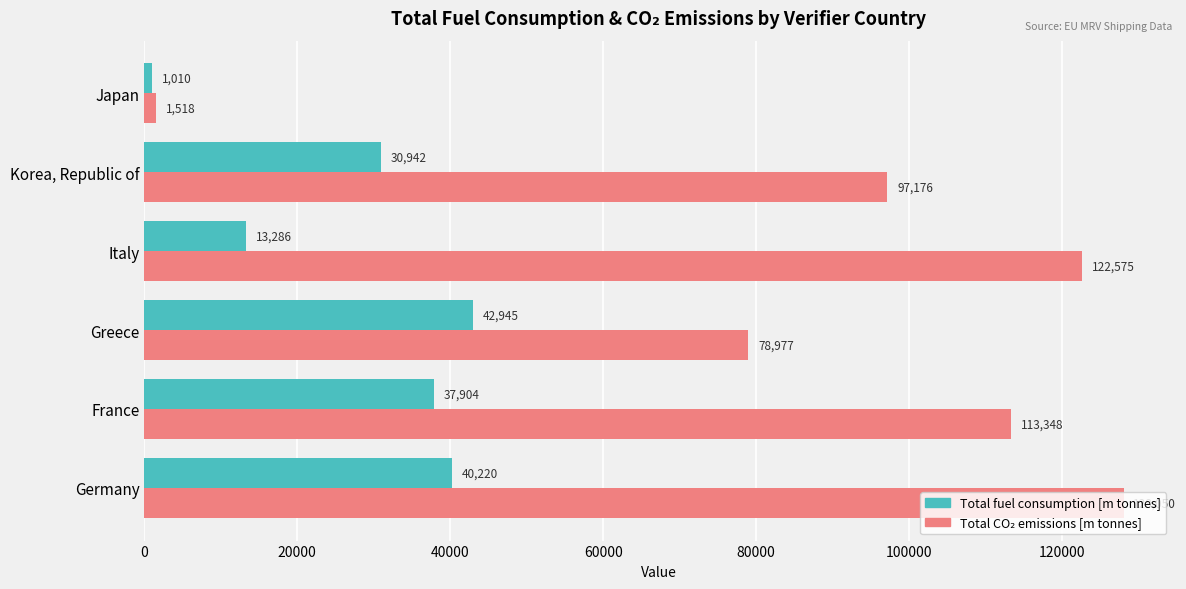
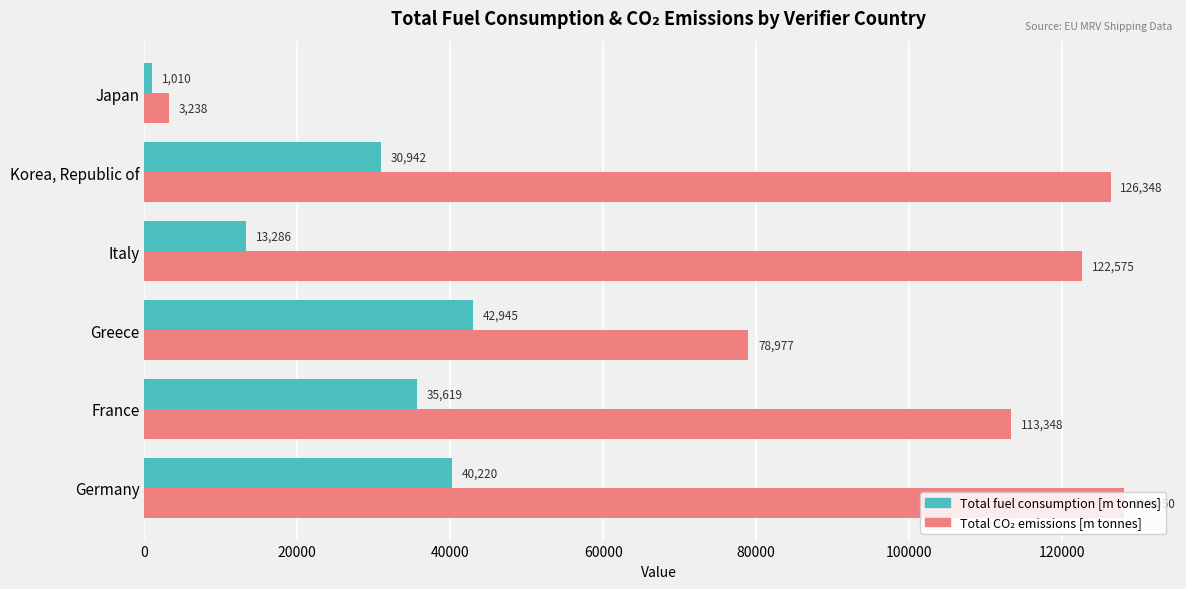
Total CO₂ emissions [m tonnes], Japan: 1,518 -> 3,238
Total CO₂ emissions [m tonnes], Korea, Republic of: 97,176 -> 126,348
Total fuel consumption [m tonnes], France: 37,904 -> 35,619
